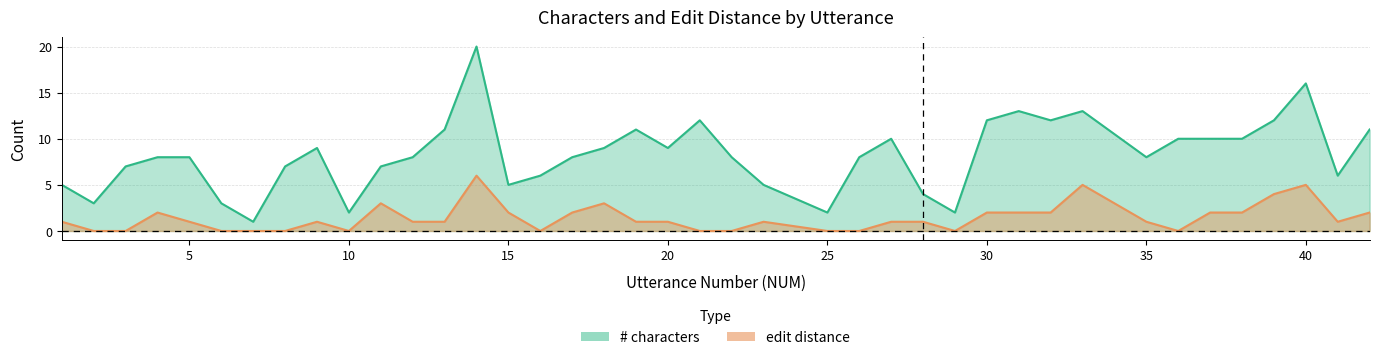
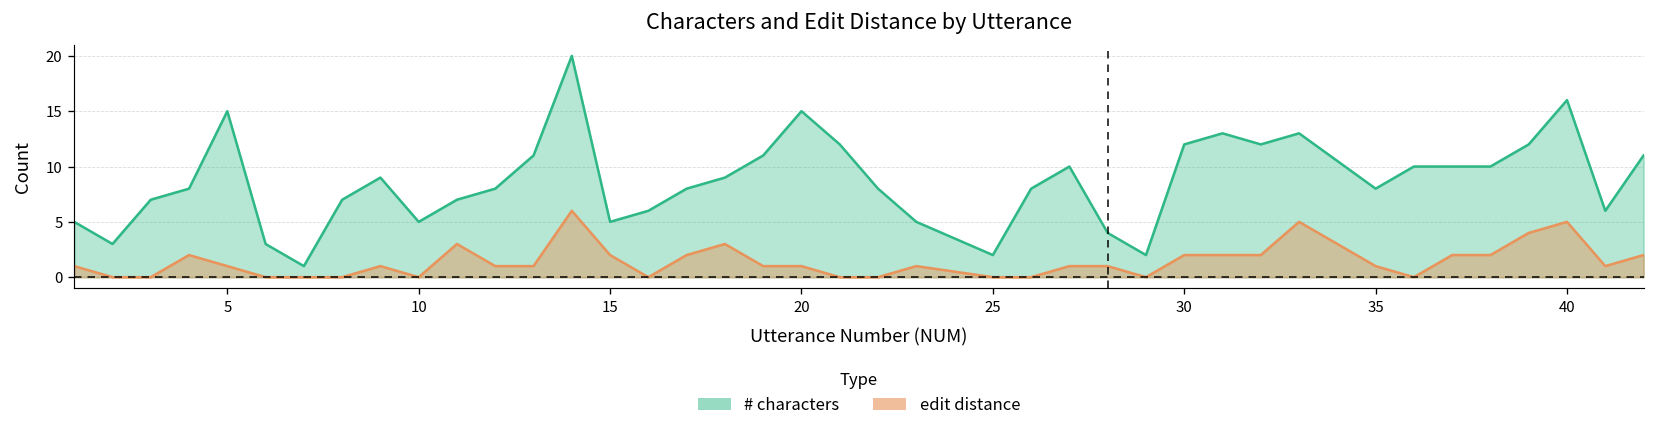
# characters, 5: 8 -> 15
# characters, 10: 2 -> 5
# characters, 20: 9 -> 15
